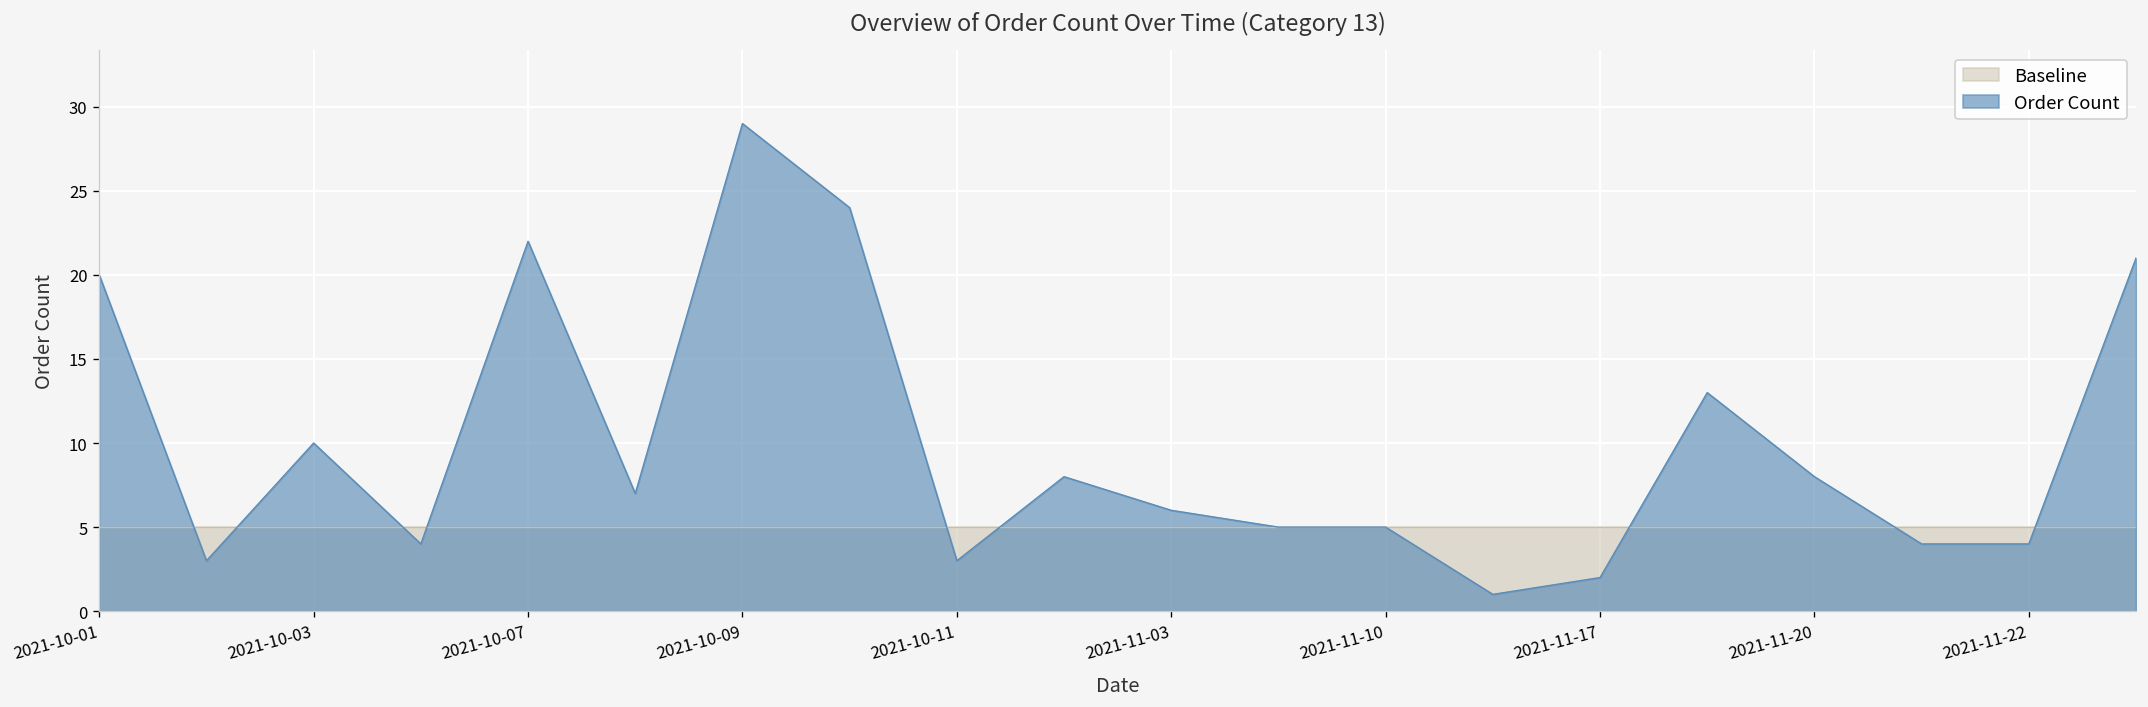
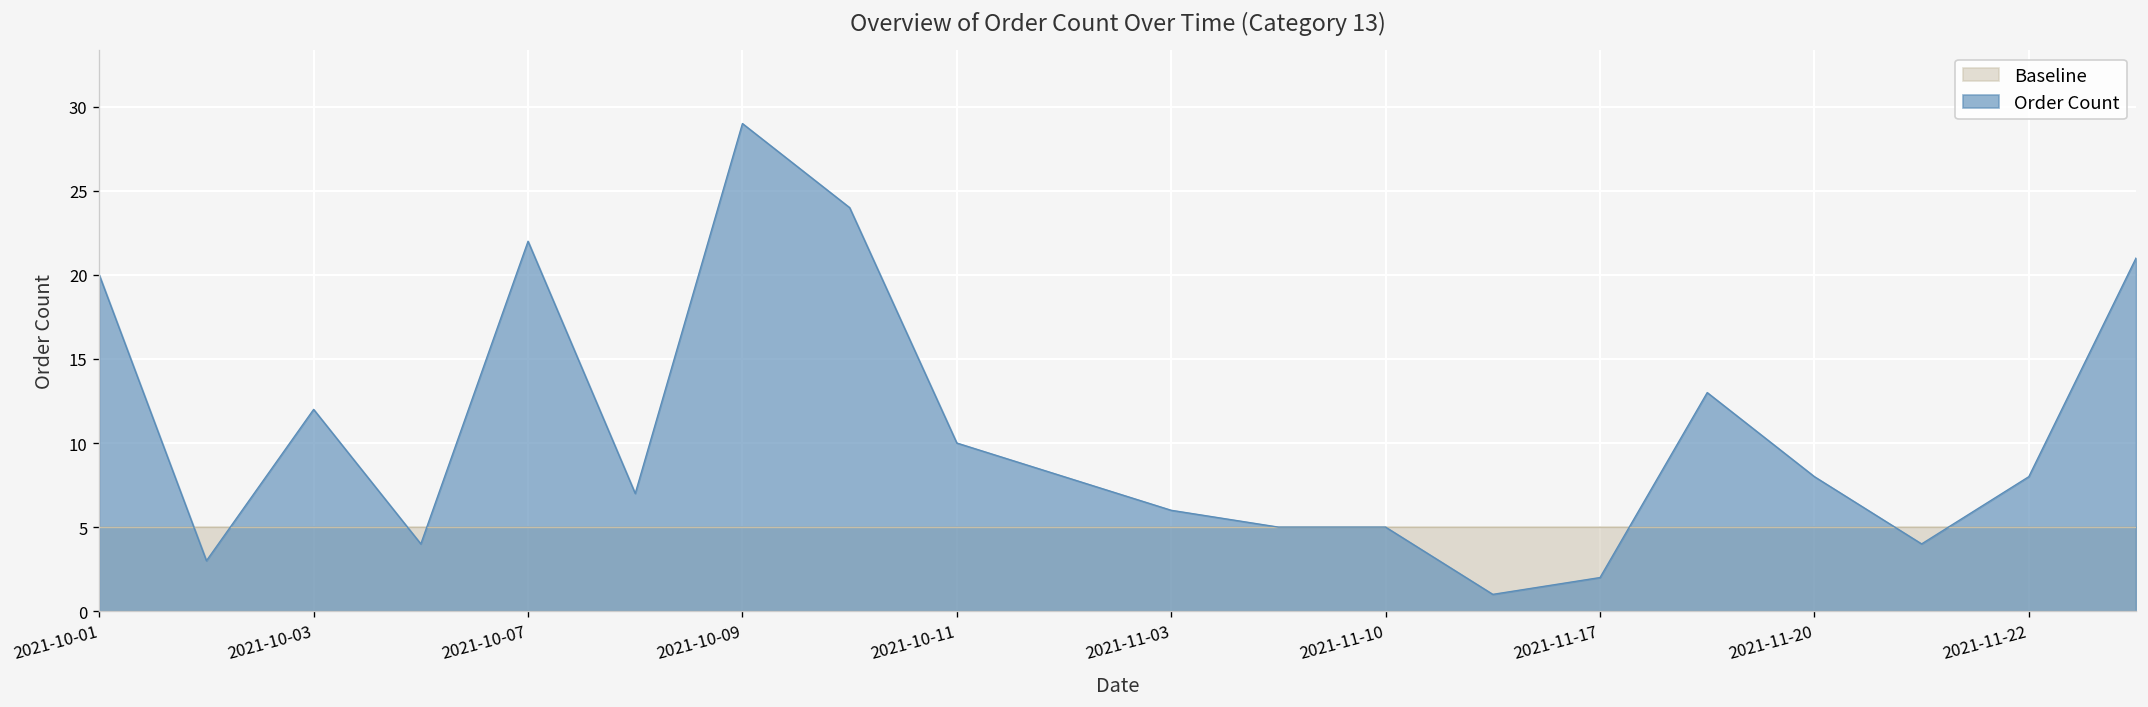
Order Count, 2021-10-03: 10 -> 12
Order Count, 2021-10-11: 3 -> 10
Order Count, 2021-11-22: 4 -> 8
